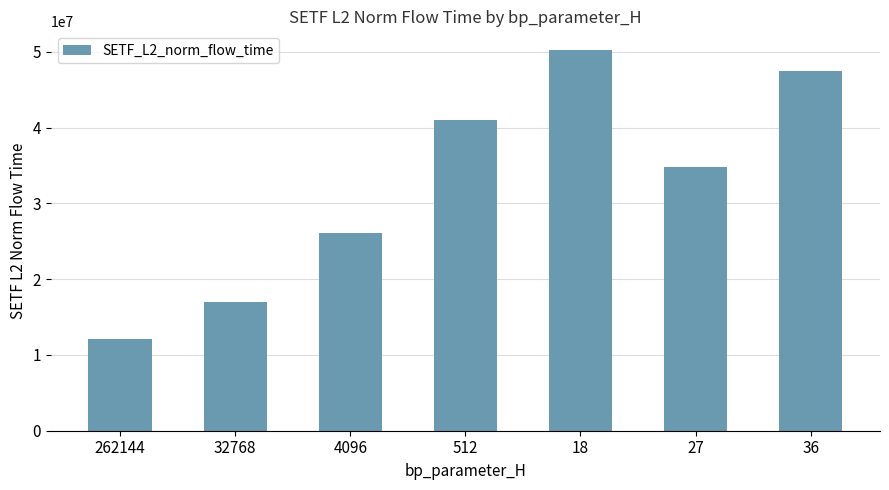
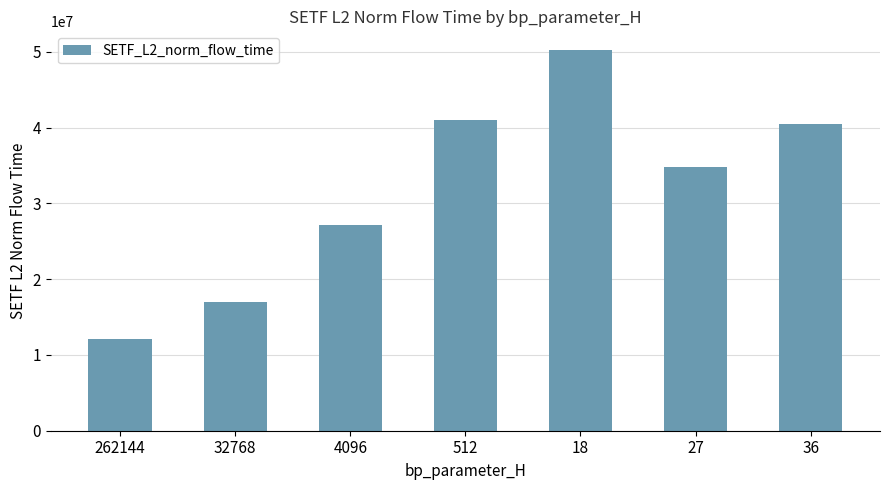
4096: 26000000 -> 27000000
36: 47000000 -> 40000000
